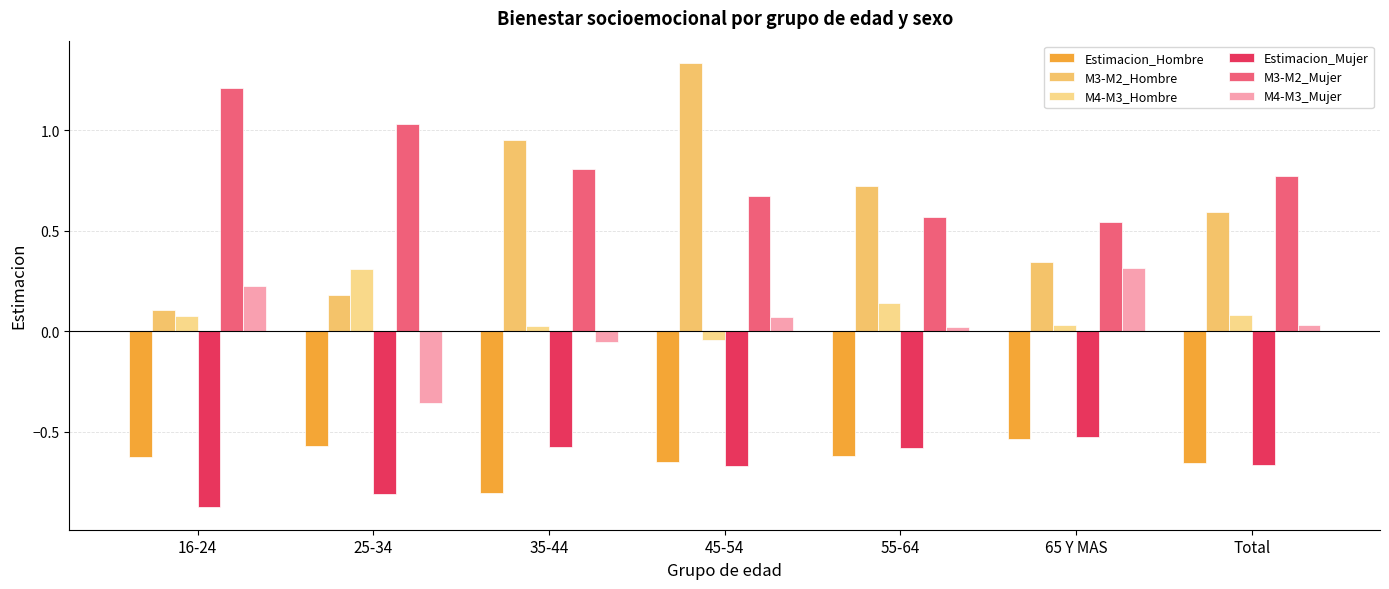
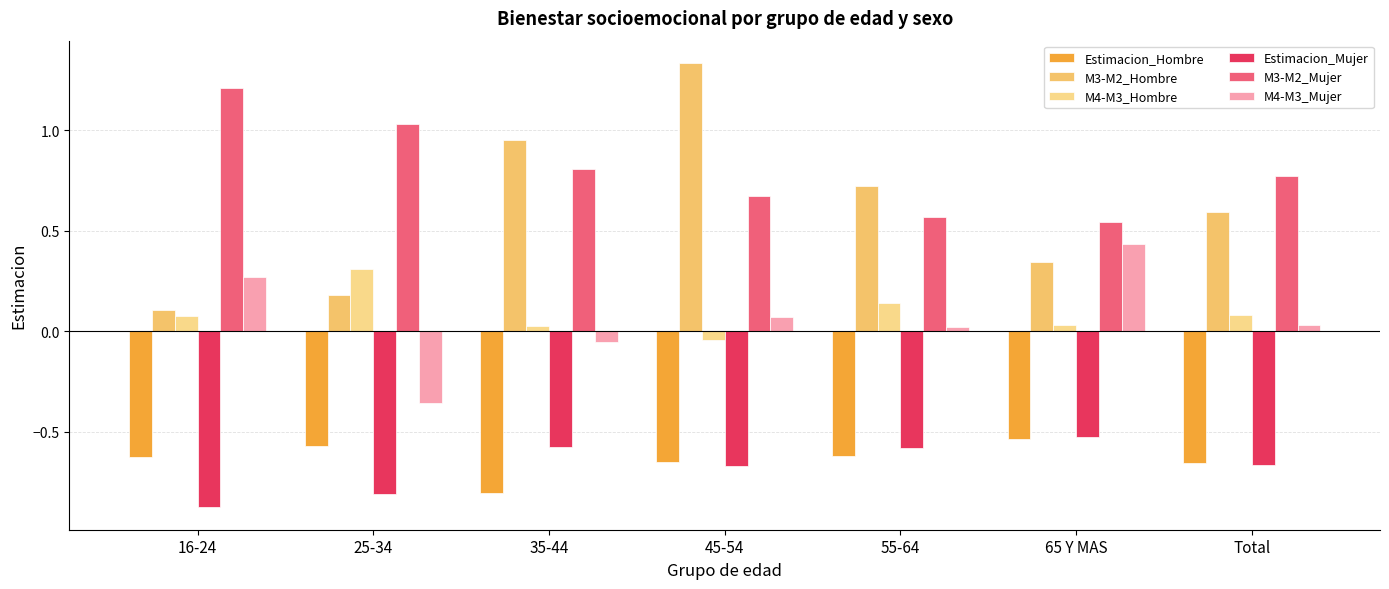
M4-M3_Mujer, 16-24: 0.22 -> 0.27
M4-M3_Mujer, 65 Y MAS: 0.32 -> 0.43
